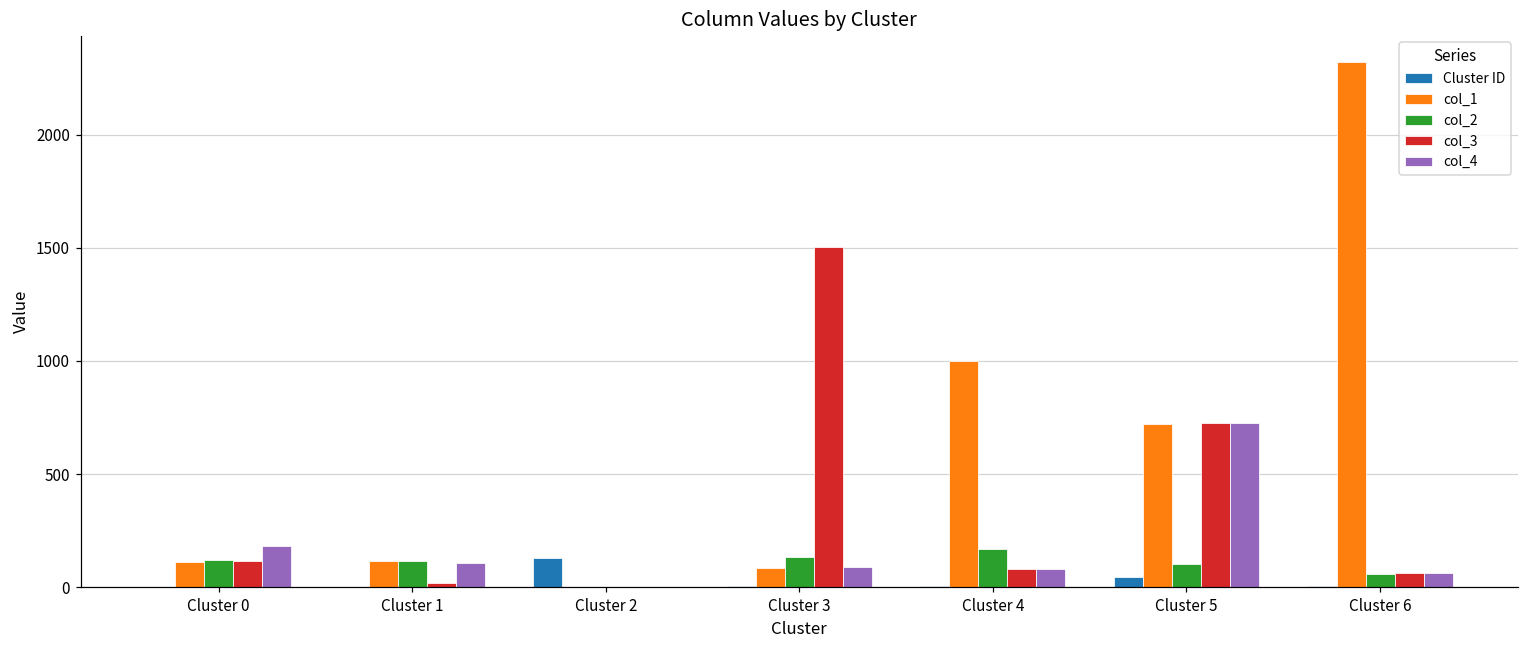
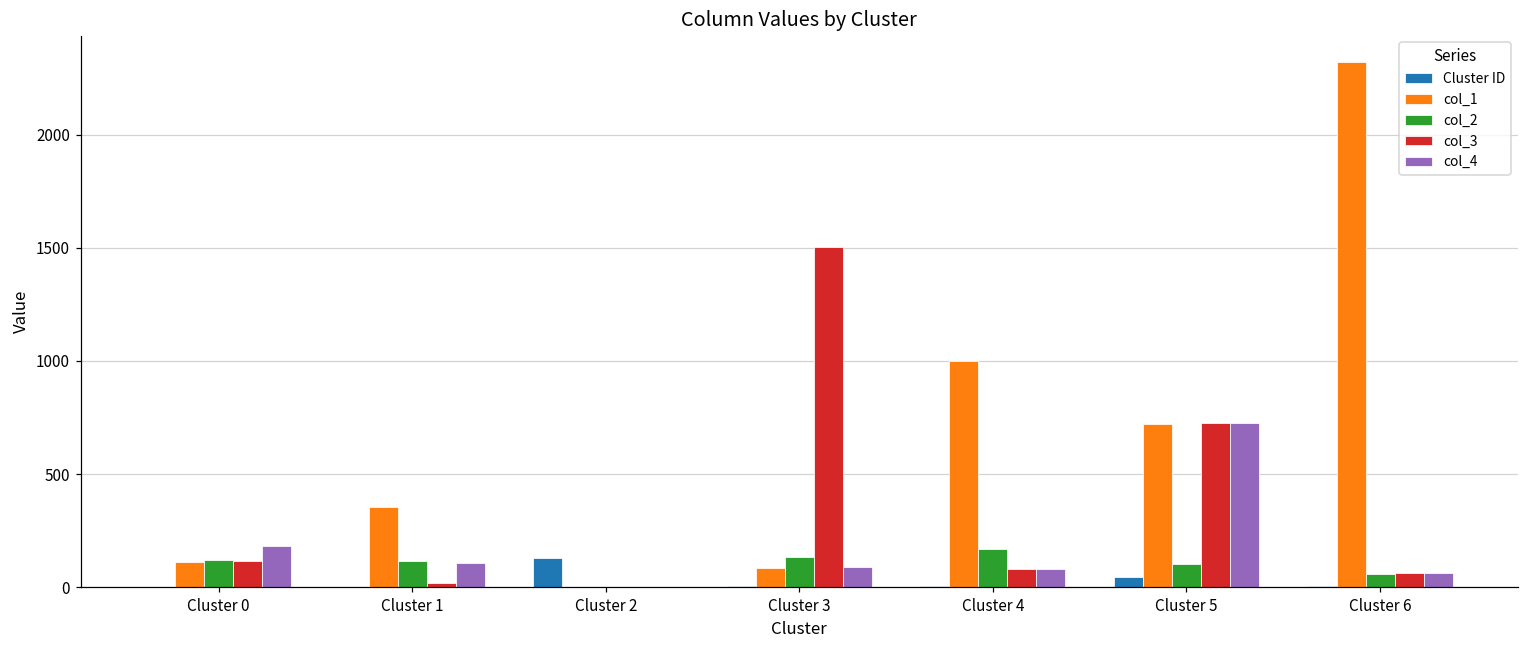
col_1, Cluster 1: 110 -> 360
